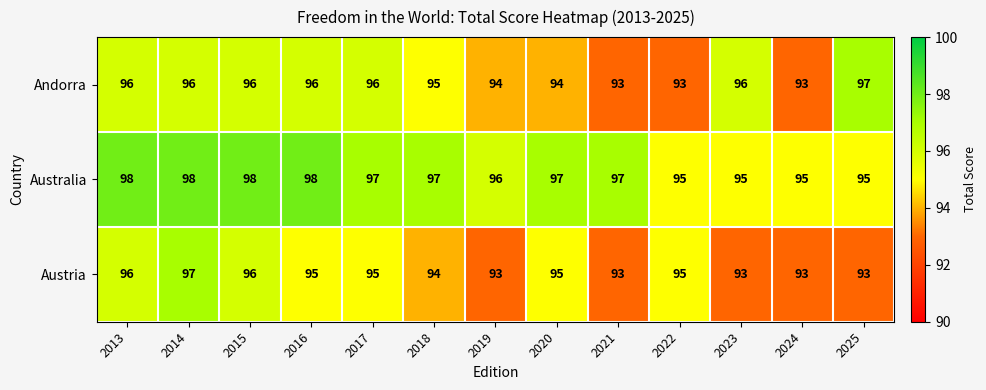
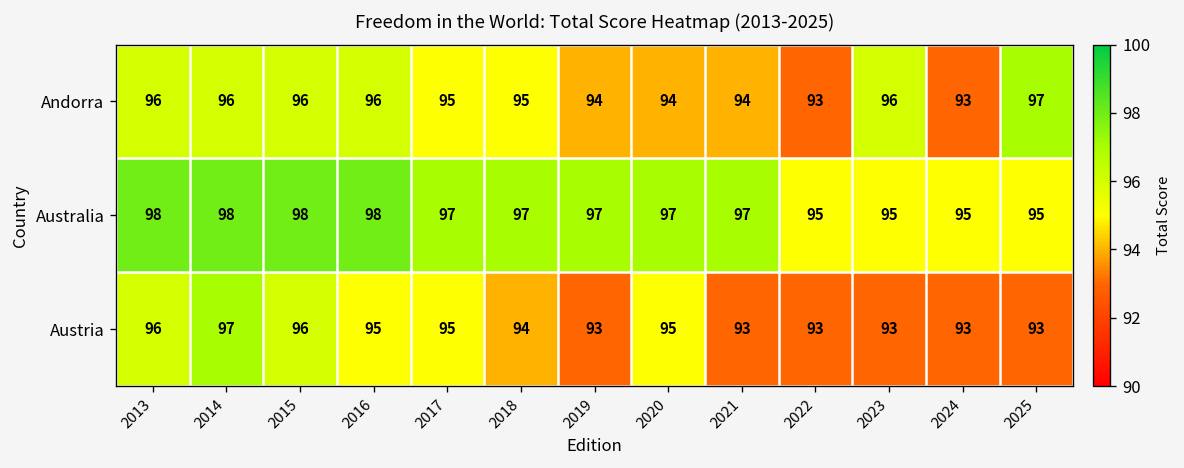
Andorra, 2017: 96 -> 95
Andorra, 2021: 93 -> 94
Australia, 2019: 96 -> 97
Austria, 2022: 95 -> 93
